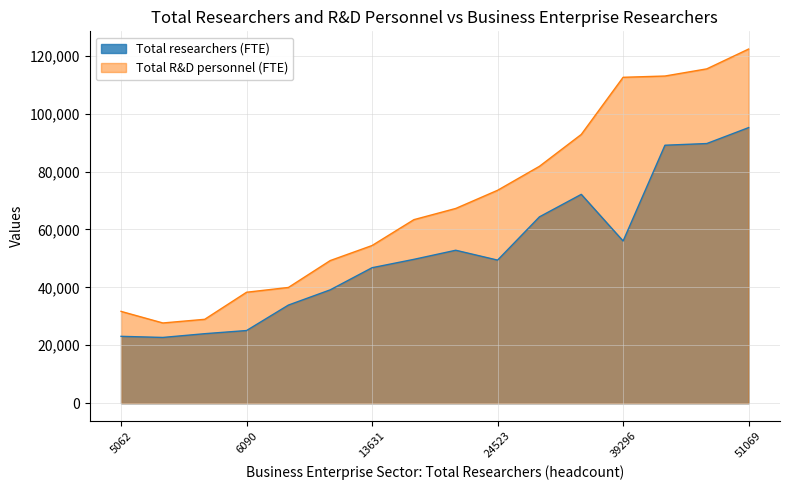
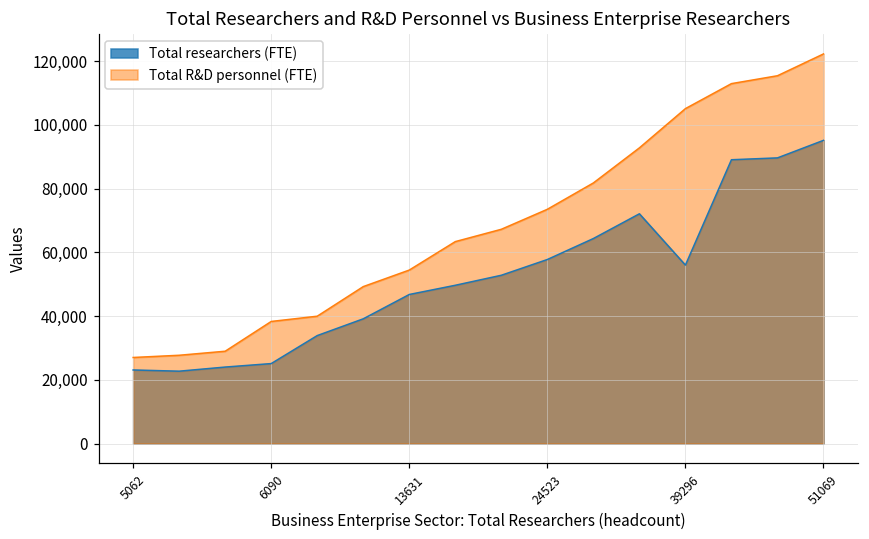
Total R&D personnel (FTE), 5062: 32,000 -> 27,000
Total researchers (FTE), 24523: 49,000 -> 58,000
Total R&D personnel (FTE), 39296: 113,000 -> 105,000
